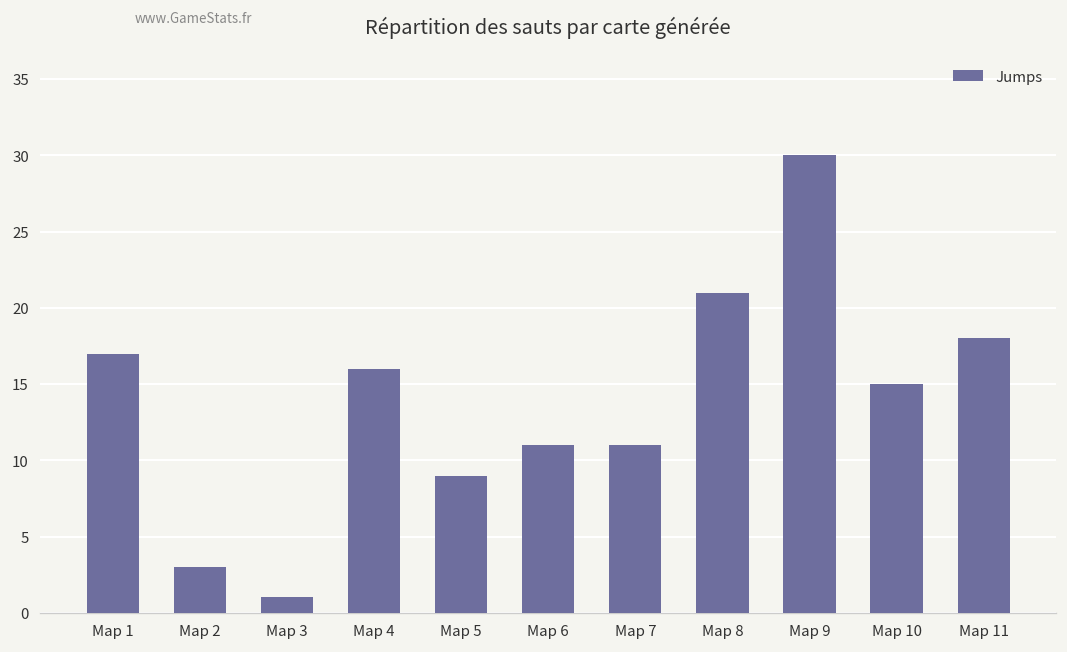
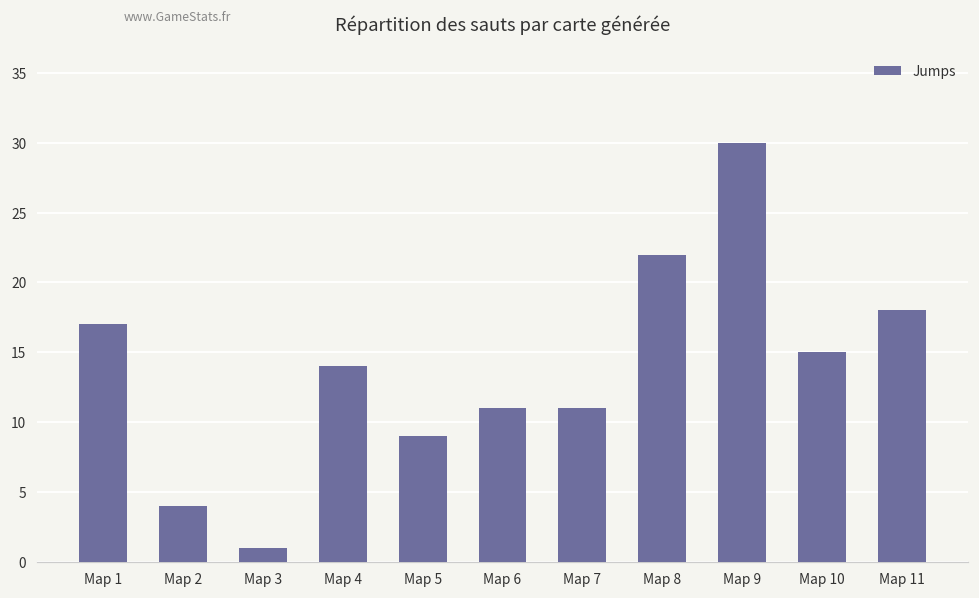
Map 2: 3 -> 4
Map 4: 16 -> 14
Map 8: 21 -> 22
